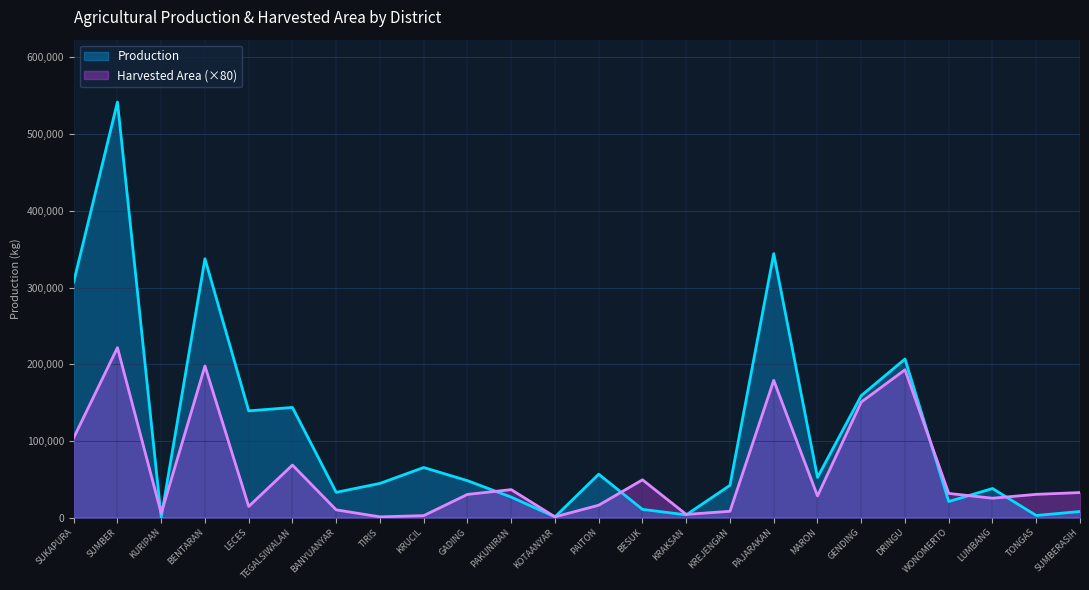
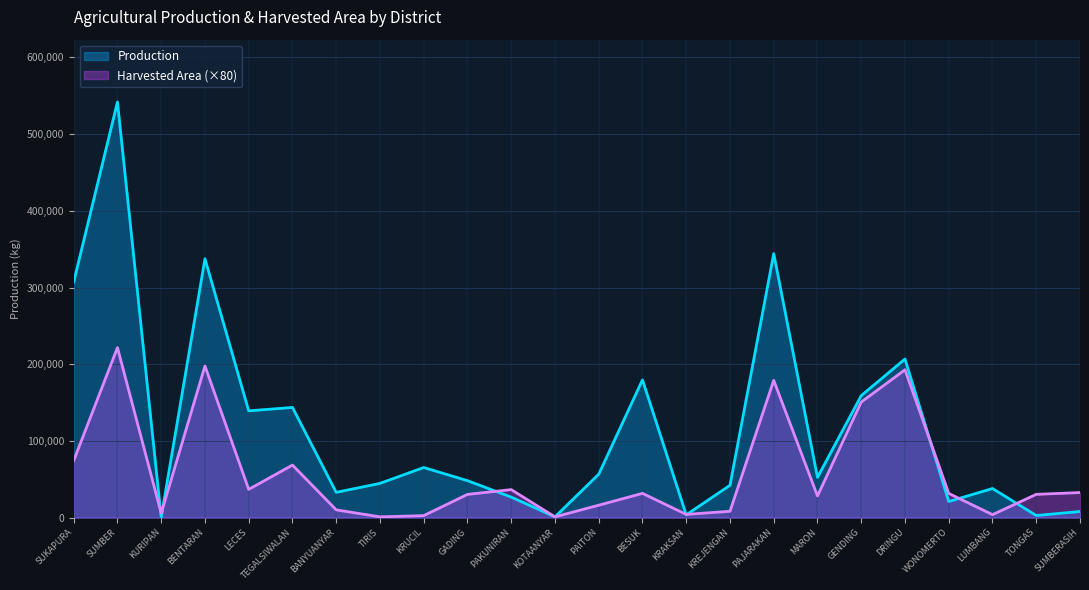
Harvested Area (×80), SUKAPURA: 100,000 -> 70,000
Harvested Area (×80), LECES: 10,000 -> 40,000
Production, BESUK: 10,000 -> 180,000
Harvested Area (×80), BESUK: 50,000 -> 30,000
Harvested Area (×80), LUMBANG: 30,000 -> 0
